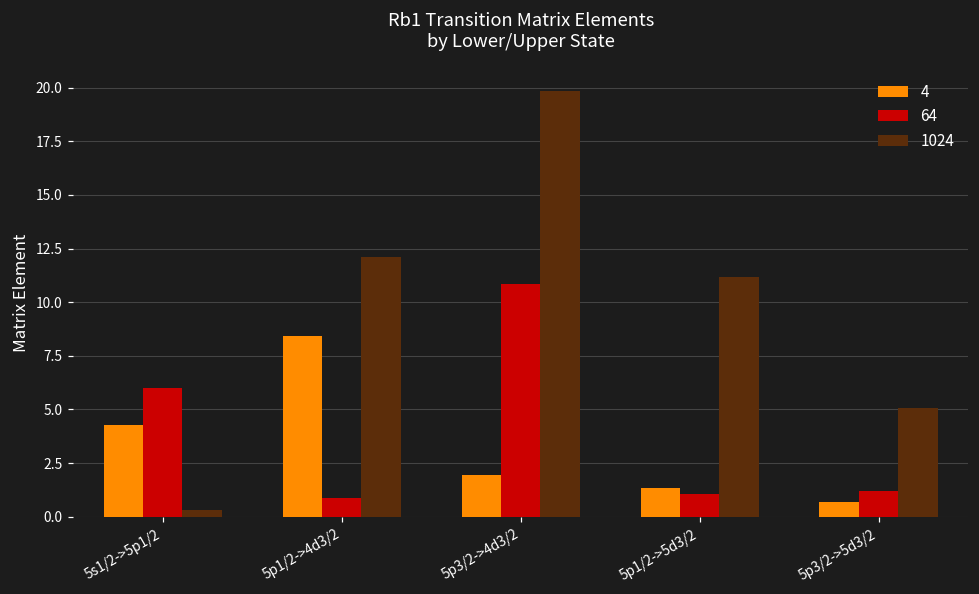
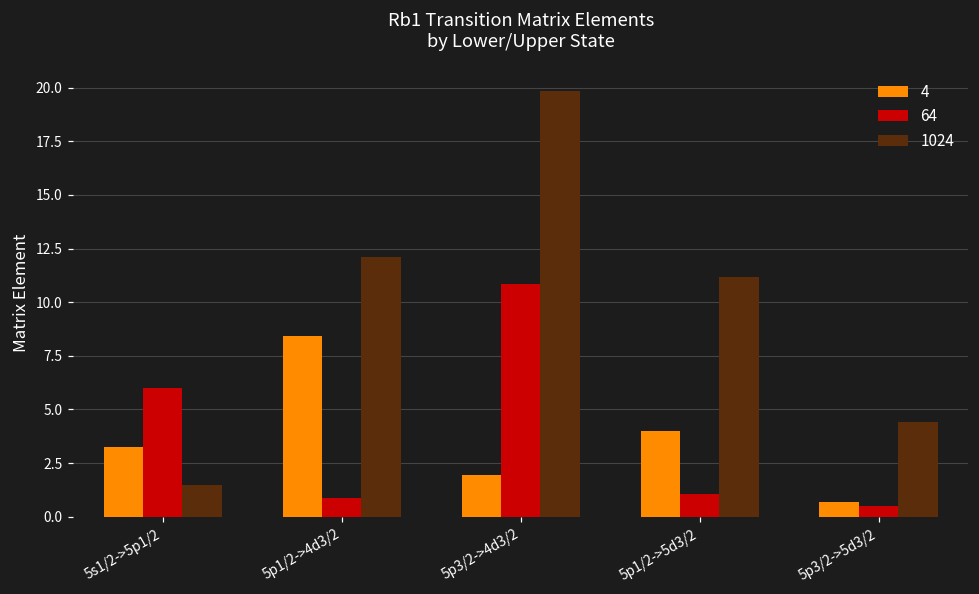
4, 5s1/2->5p1/2: 4.3 -> 3.3
1024, 5s1/2->5p1/2: 0.3 -> 1.5
4, 5p1/2->5d3/2: 1.4 -> 4.0
64, 5p3/2->5d3/2: 1.2 -> 0.5
1024, 5p3/2->5d3/2: 5.1 -> 4.4
